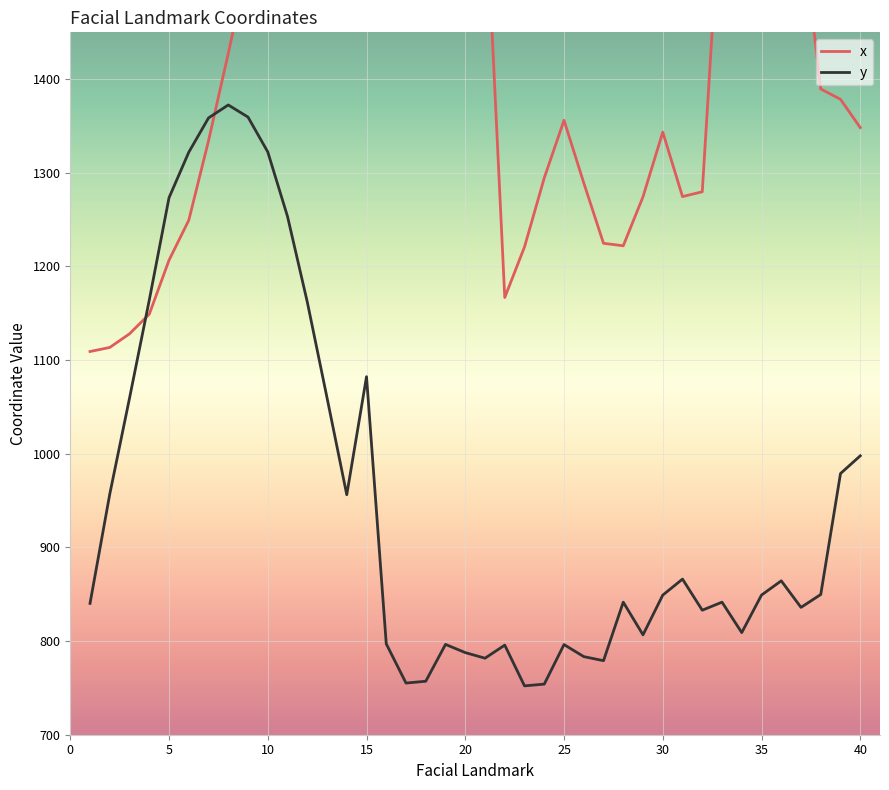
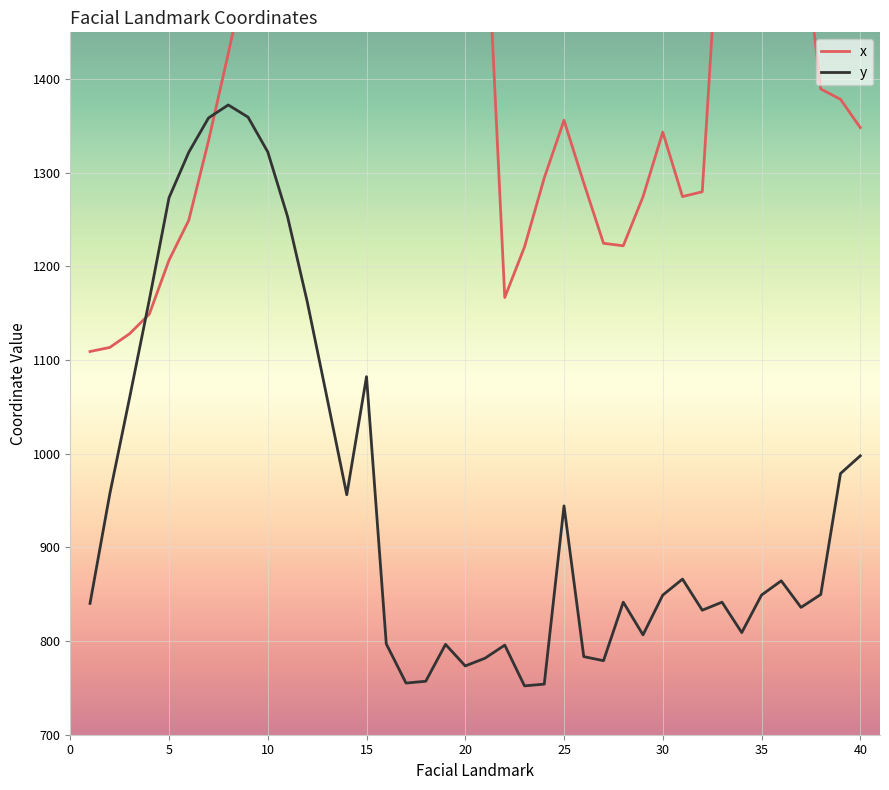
y, 20: 790 -> 770
y, 25: 800 -> 940
